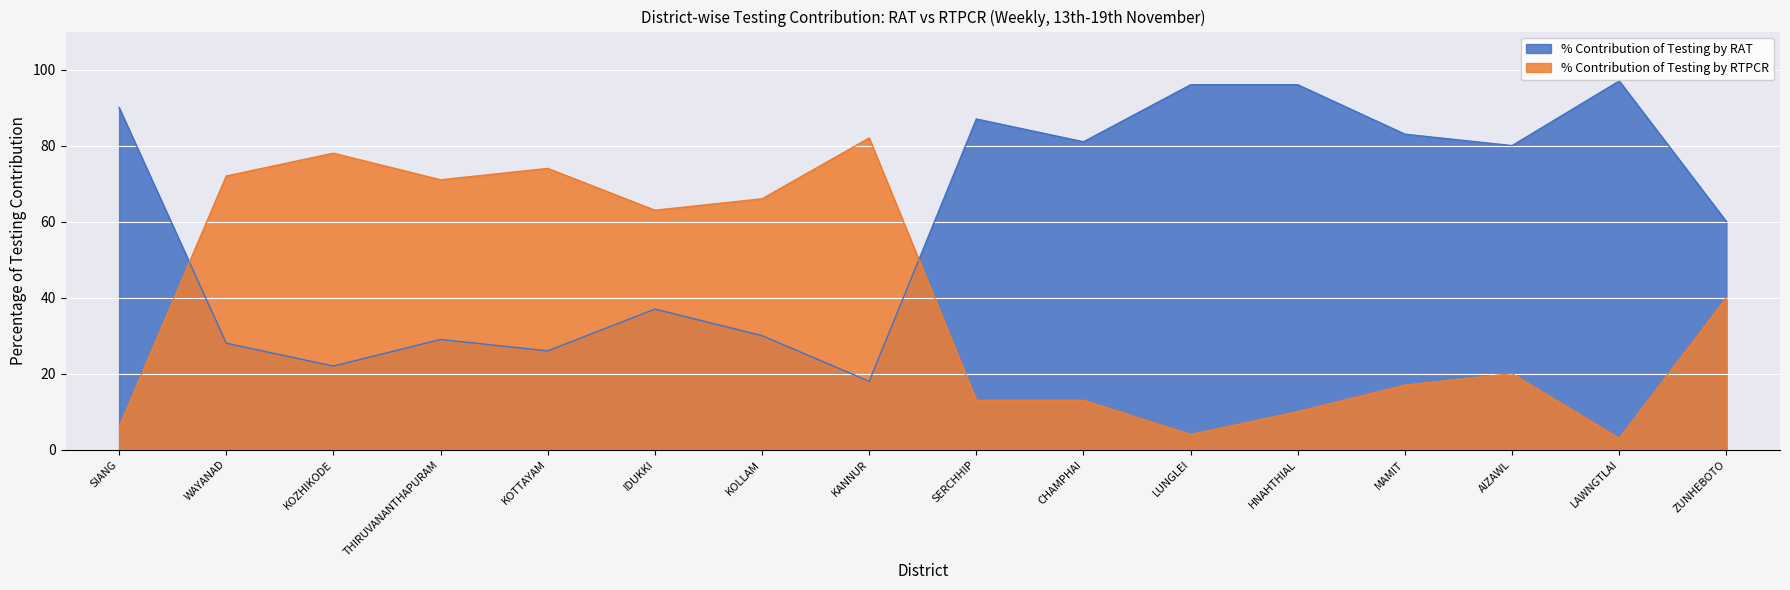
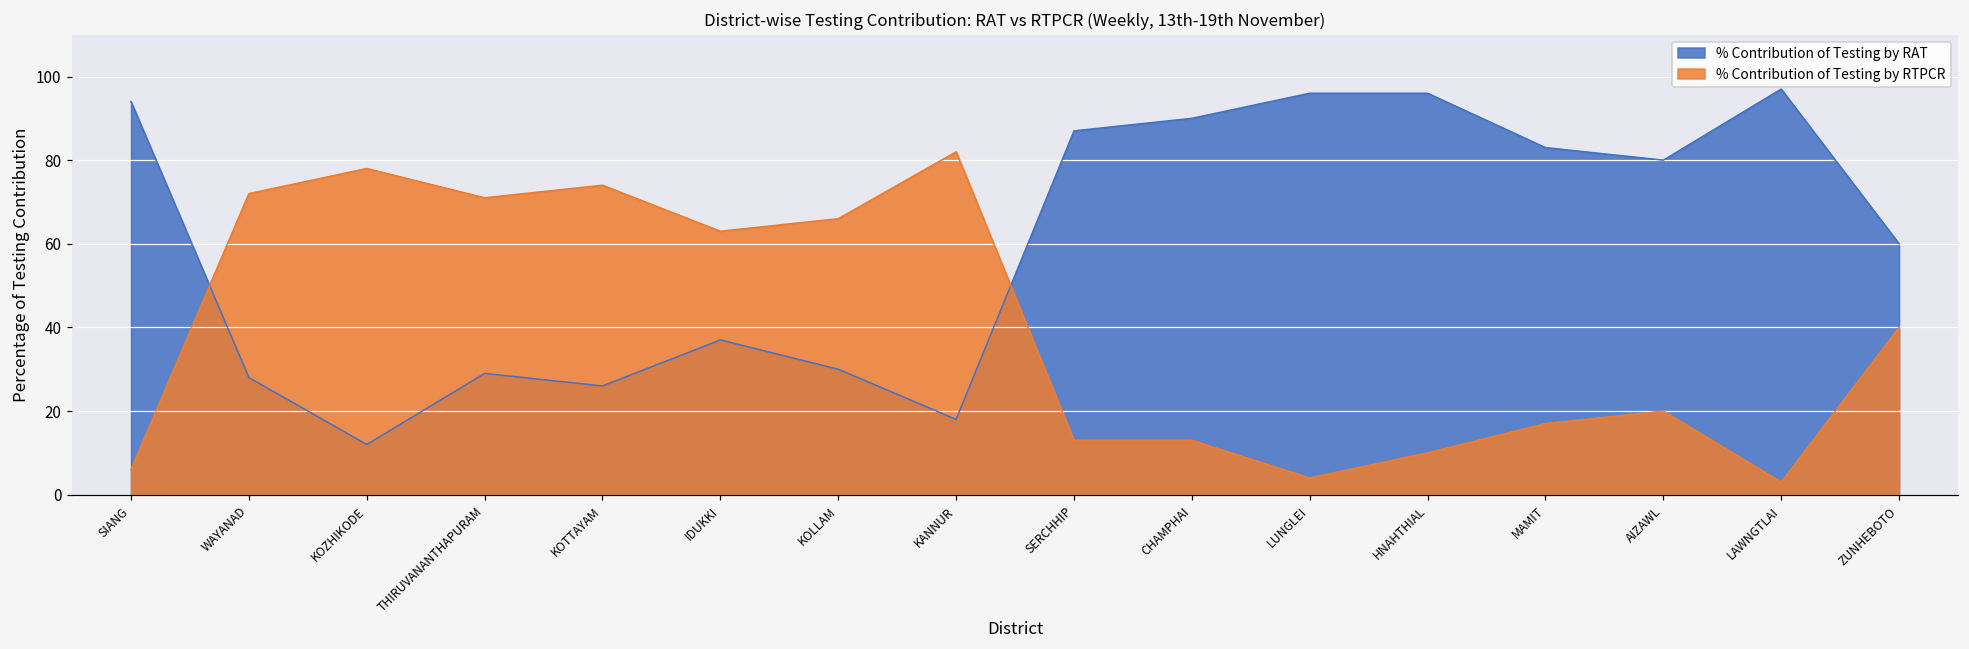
% Contribution of Testing by RAT, SIANG: 90 -> 94
% Contribution of Testing by RAT, KOZHIKODE: 22 -> 12
% Contribution of Testing by RAT, CHAMPHAI: 81 -> 90
